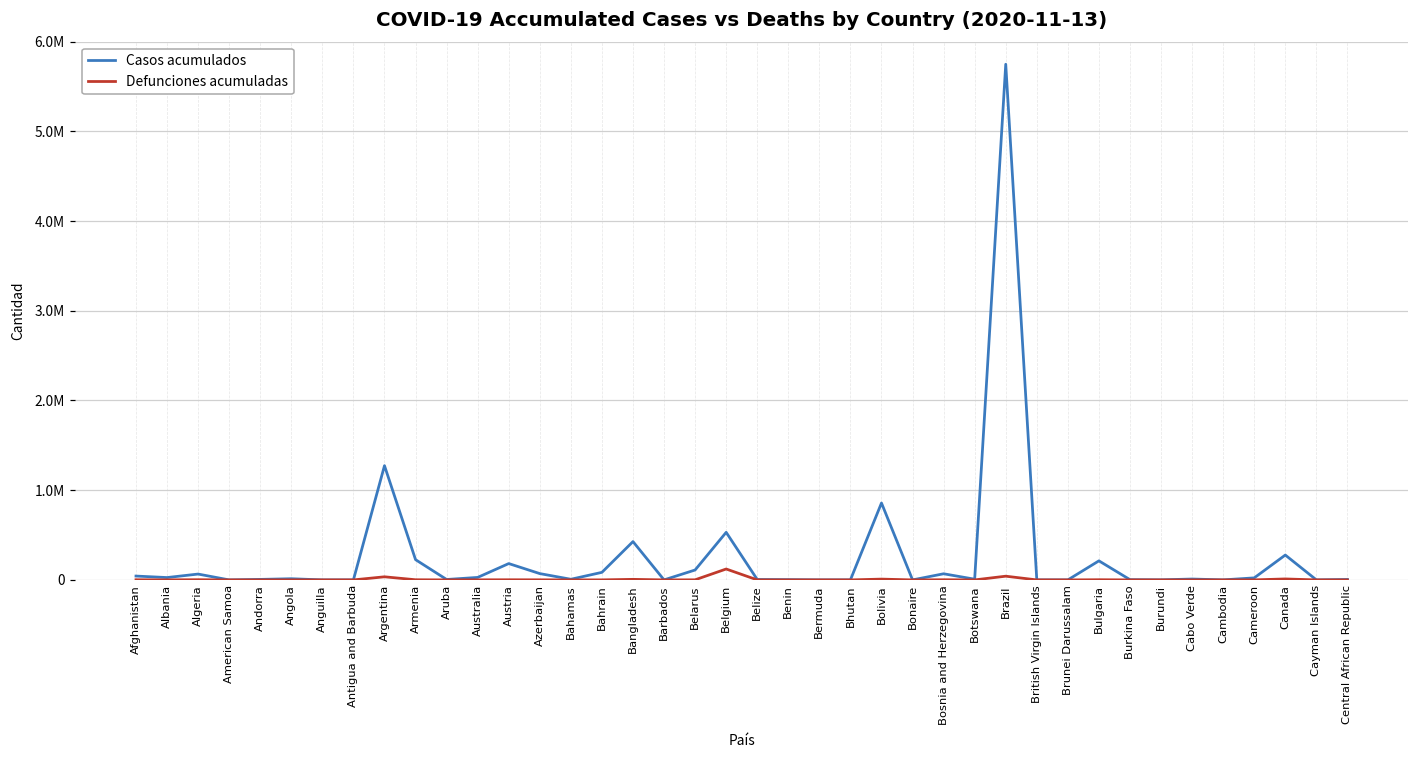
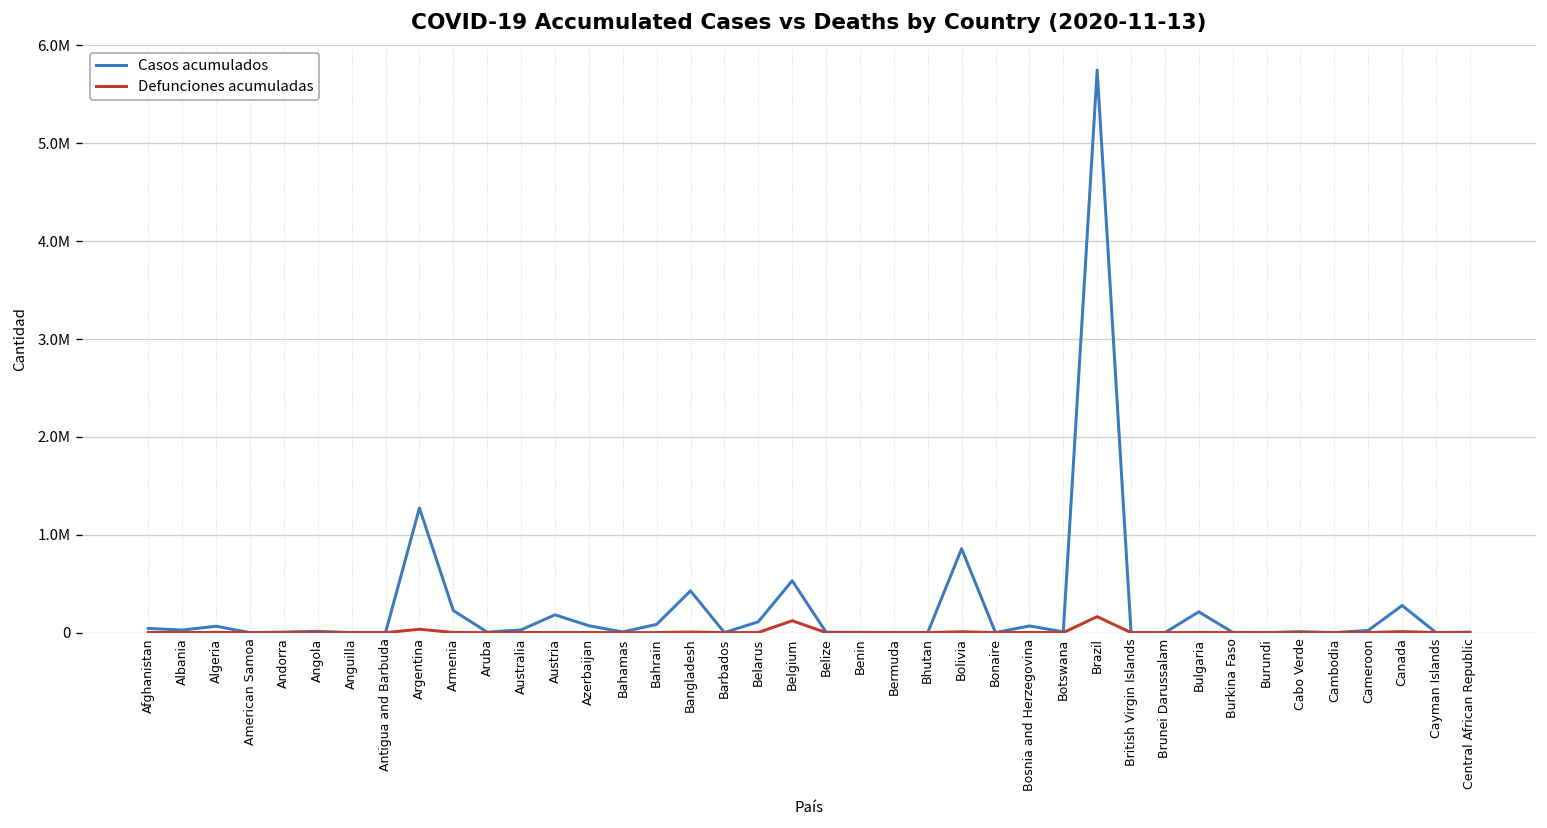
Defunciones acumuladas, Brazil: 0 -> 200000
